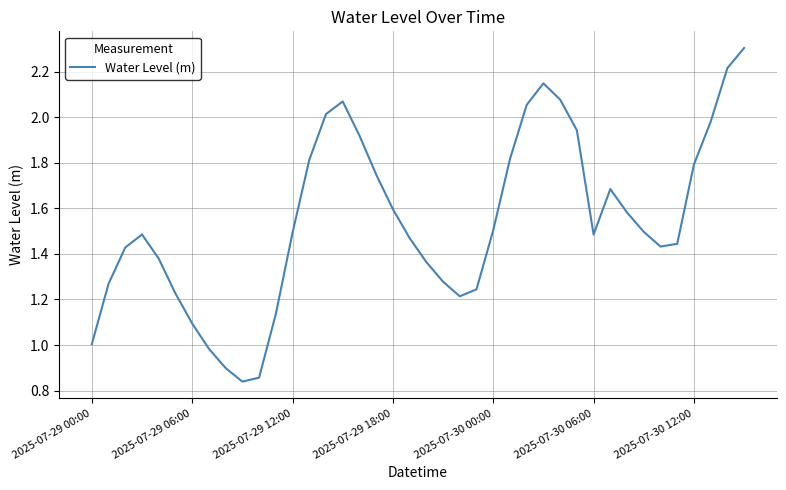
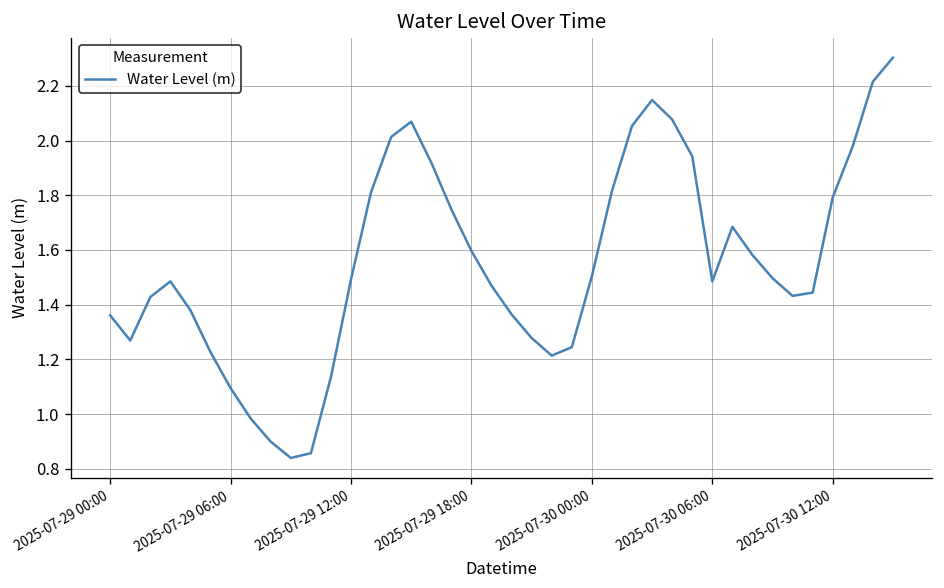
2025-07-29 00:00: 1.00 -> 1.36
